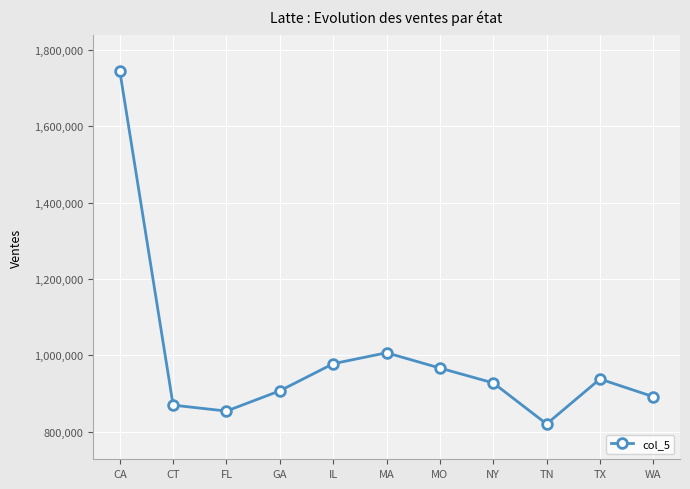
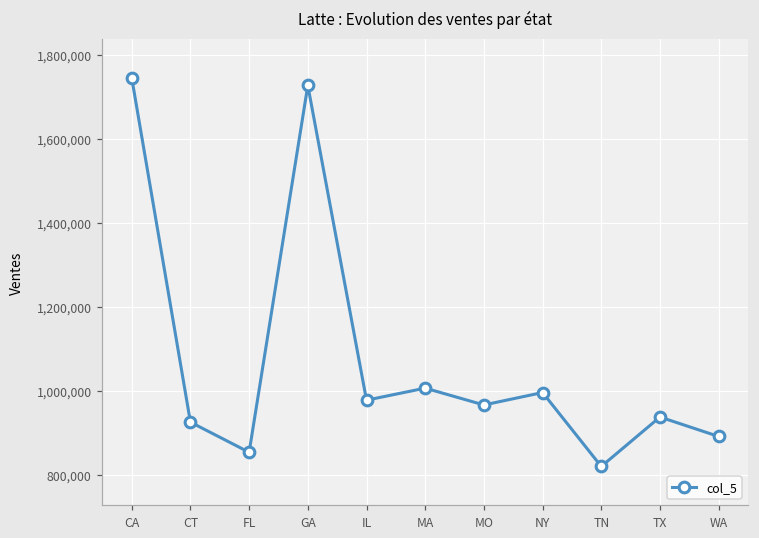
CT: 870,000 -> 930,000
GA: 910,000 -> 1,730,000
NY: 930,000 -> 1,000,000
